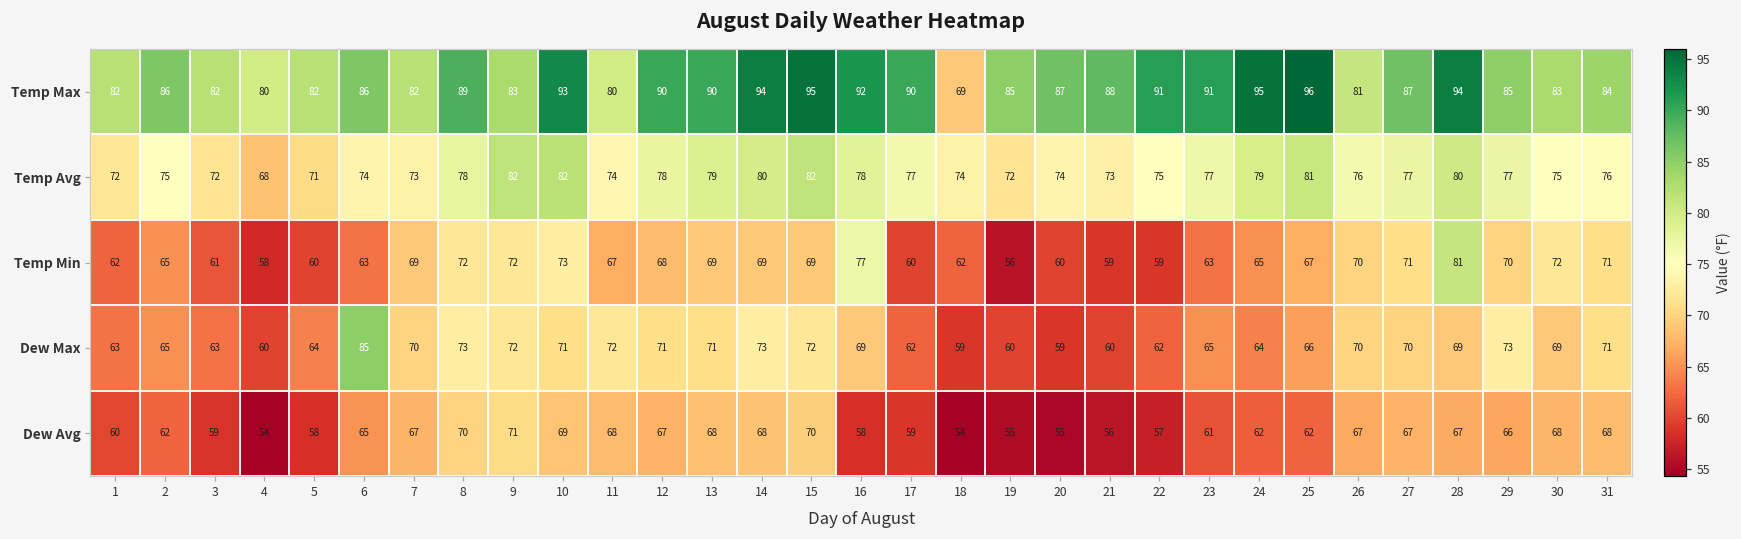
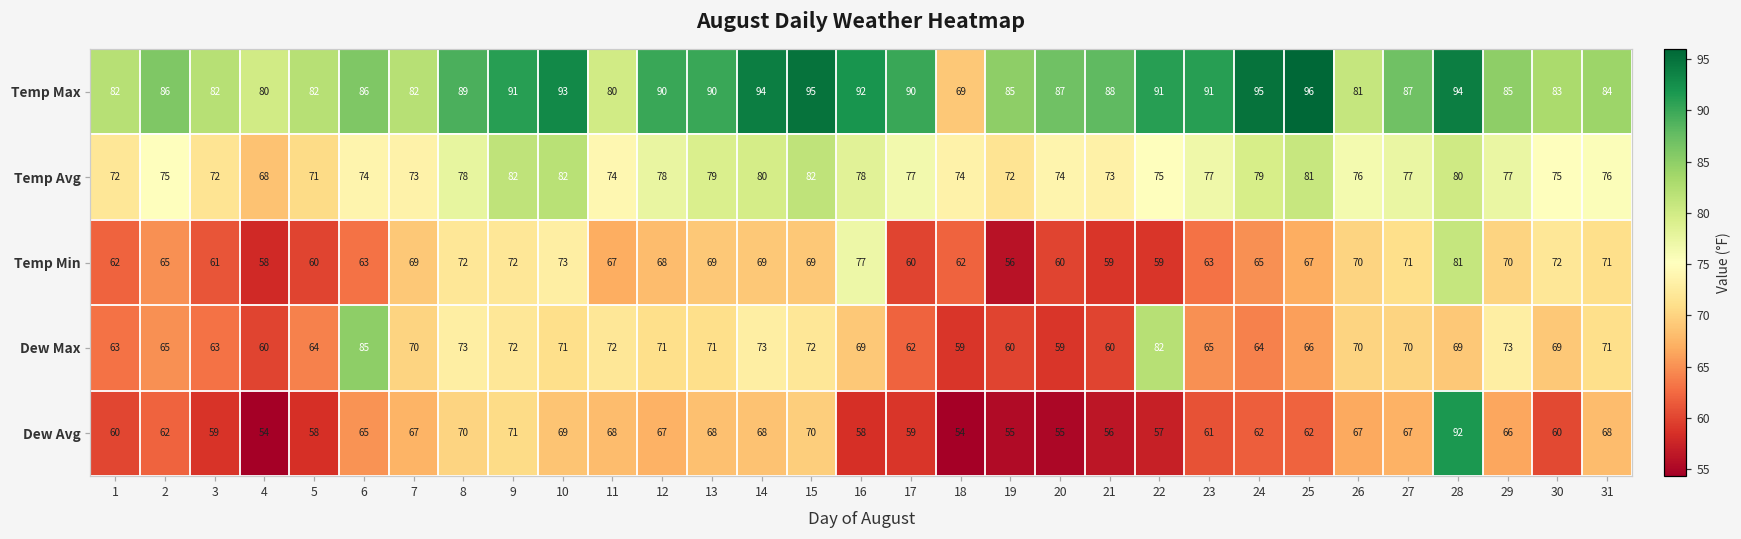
Temp Max, 9: 83 -> 91
Dew Max, 22: 62 -> 82
Dew Avg, 28: 67 -> 92
Dew Avg, 30: 68 -> 60
